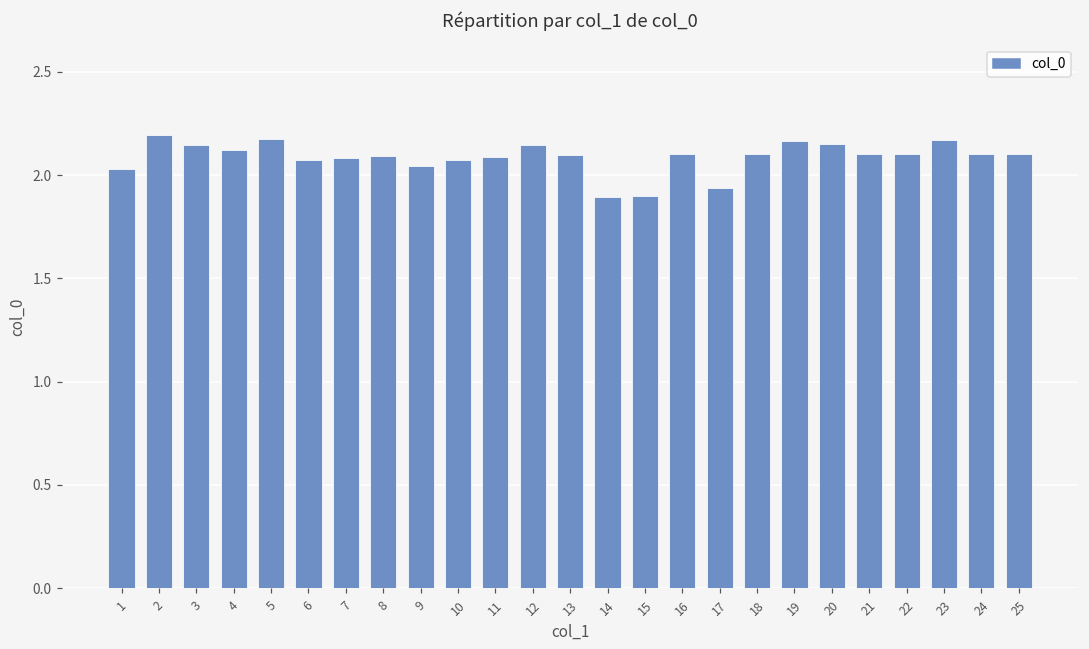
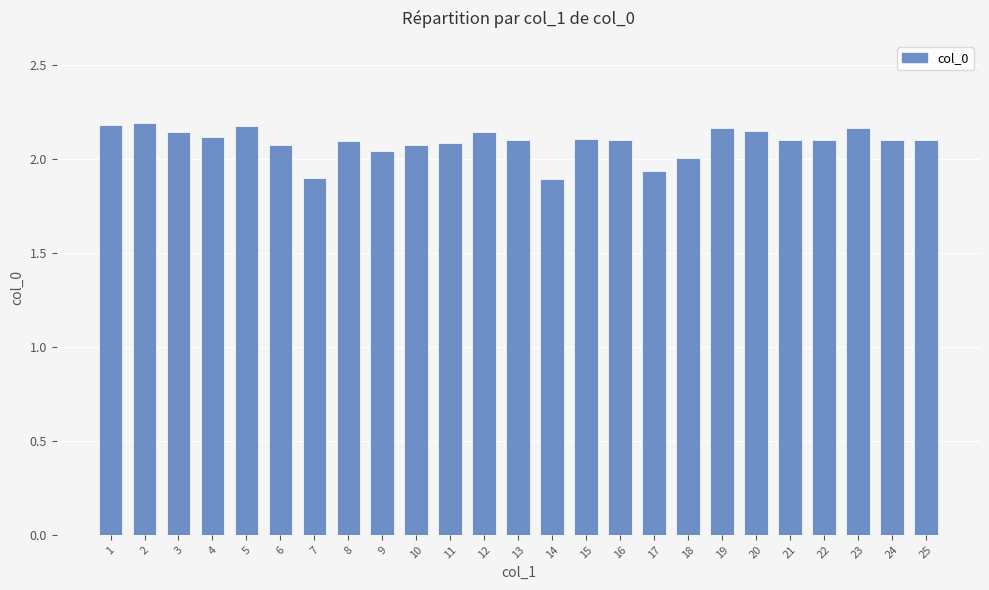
1: 2.03 -> 2.18
7: 2.08 -> 1.90
15: 1.90 -> 2.11
18: 2.10 -> 2.01
